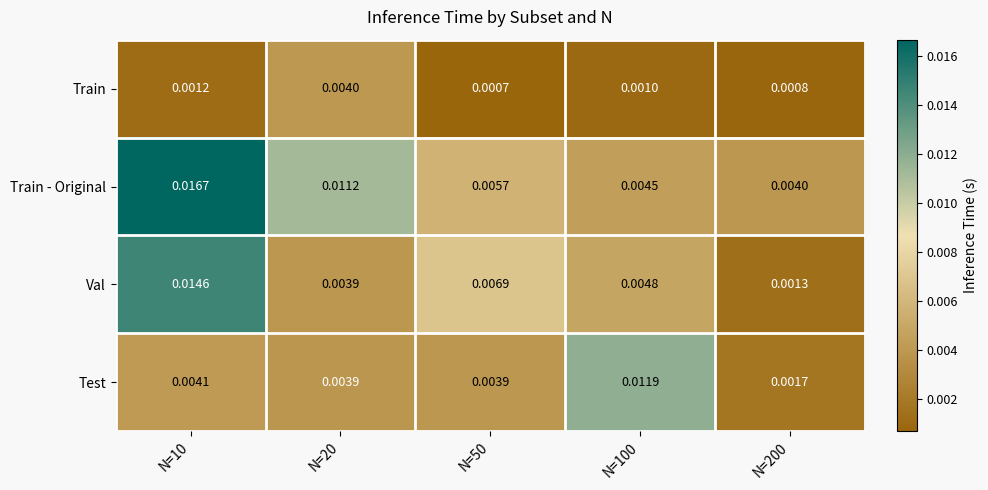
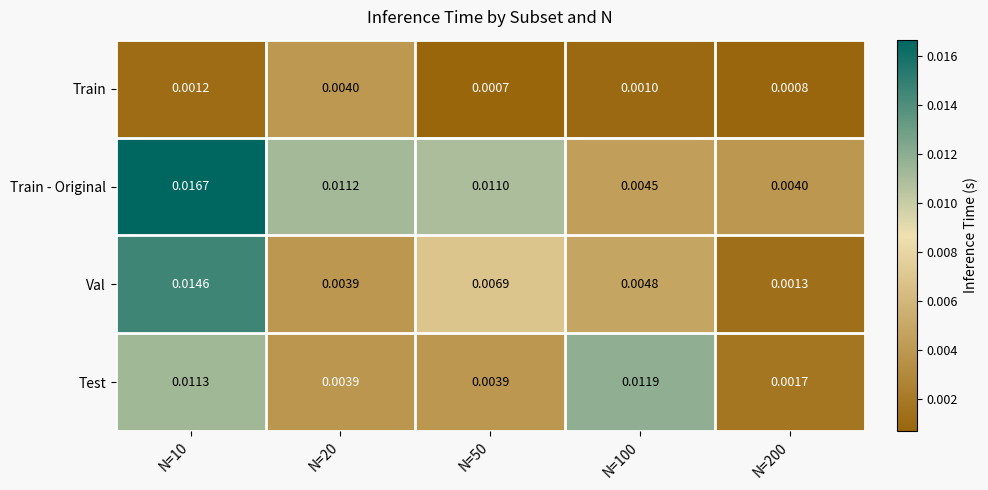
Train - Original, N=50: 0.0057 -> 0.0110
Test, N=10: 0.0041 -> 0.0113
